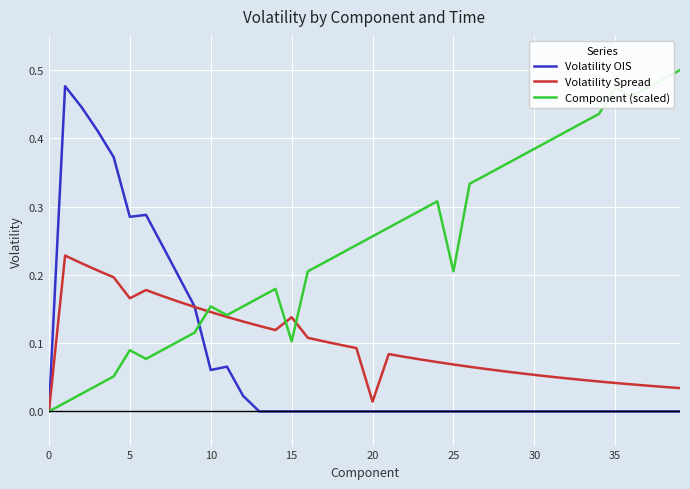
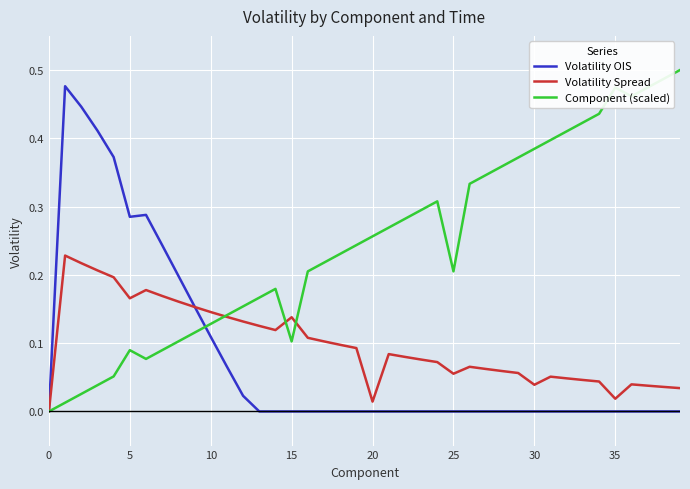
Volatility OIS, 10: 0.06 -> 0.11
Component (scaled), 10: 0.15 -> 0.13
Volatility Spread, 25: 0.07 -> 0.06
Volatility Spread, 30: 0.05 -> 0.04
Volatility Spread, 35: 0.04 -> 0.02
